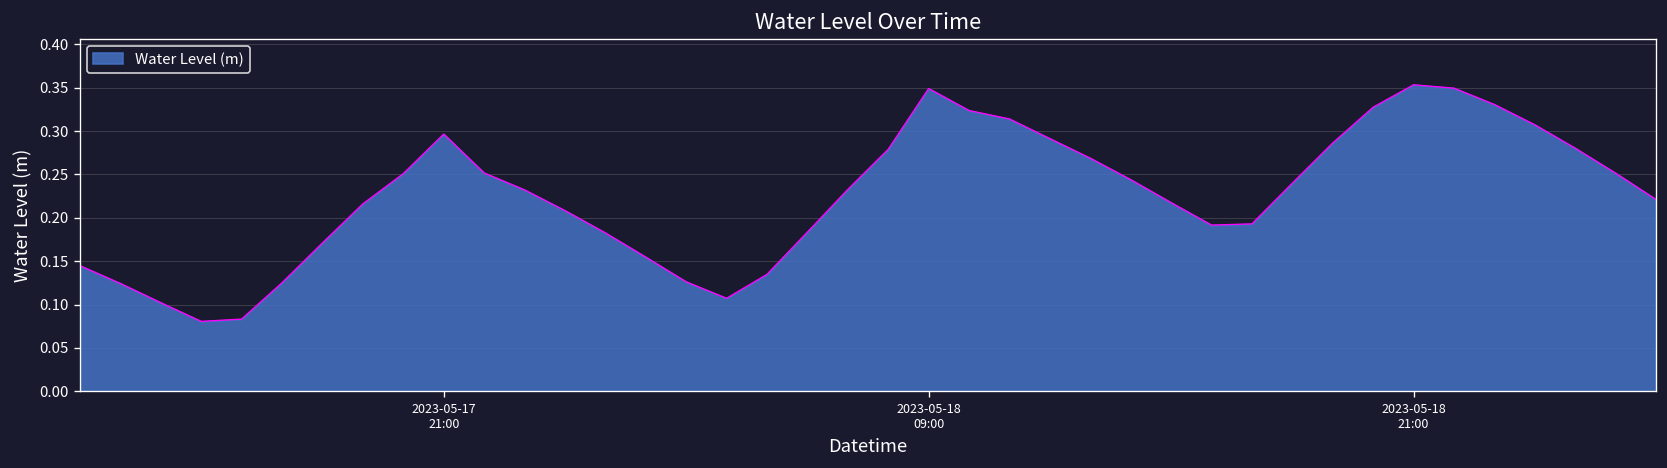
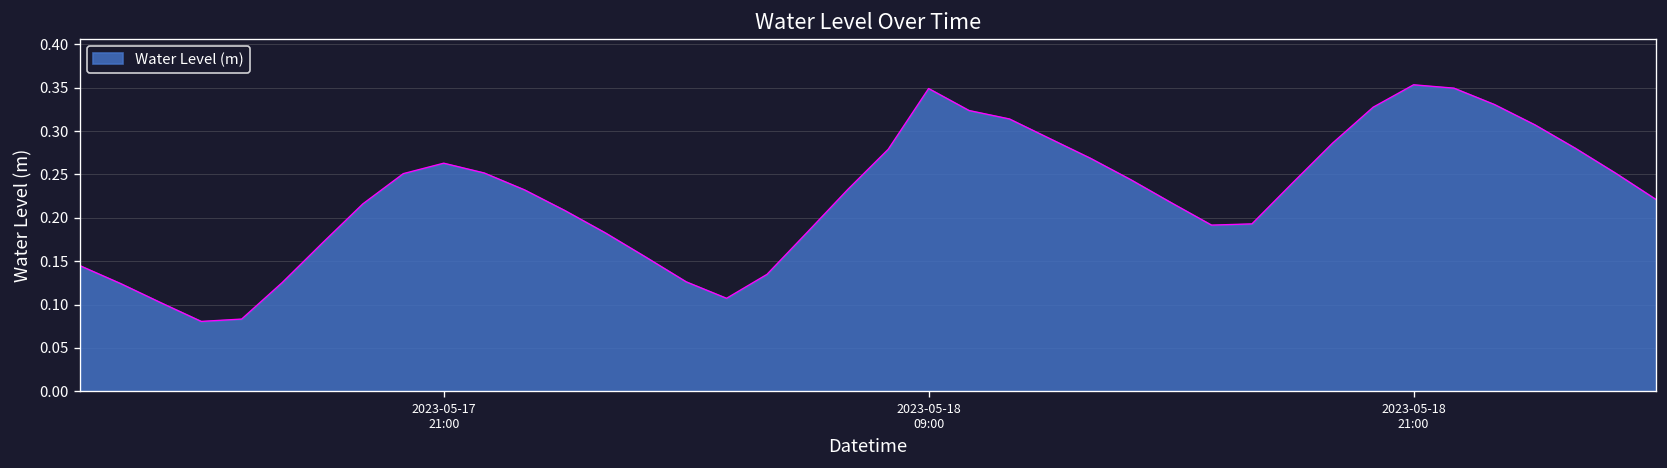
2023-05-17 21:00: 0.30 -> 0.26
